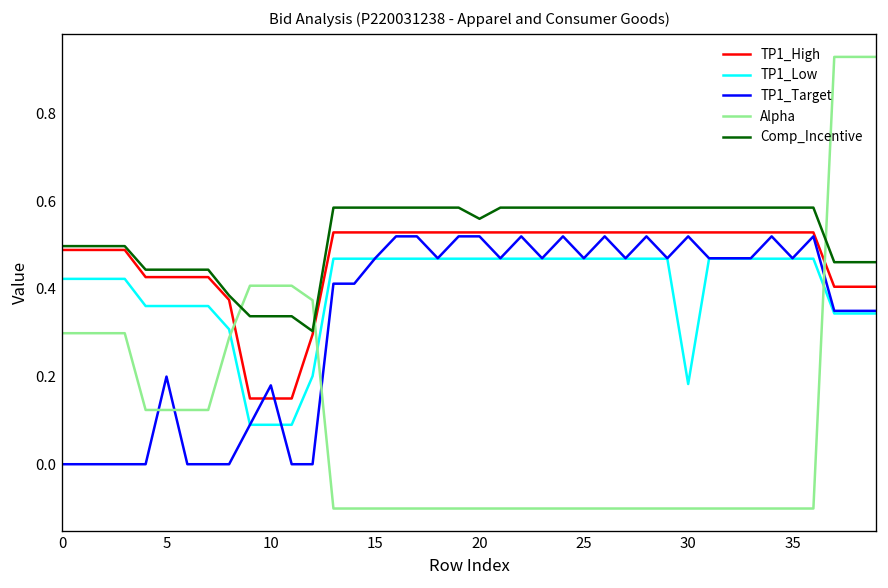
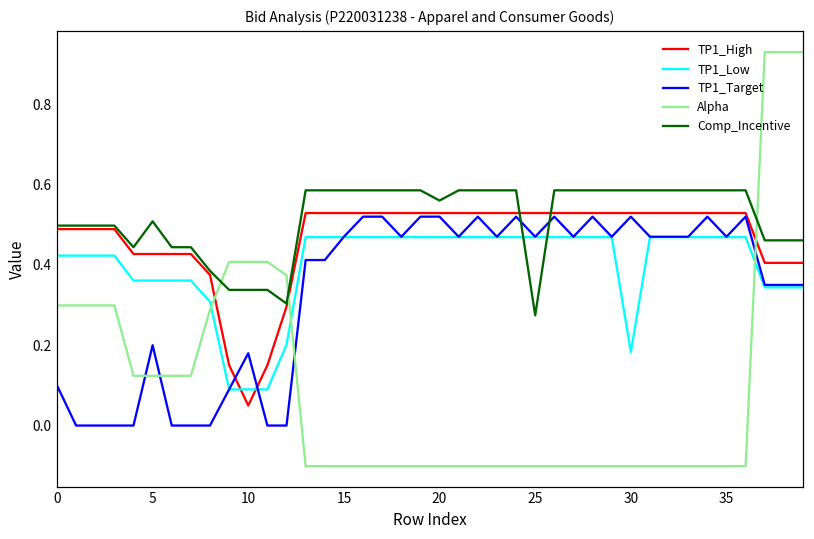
TP1_Target, 0: 0.0 -> 0.1
Comp_Incentive, 5: 0.44 -> 0.51
TP1_High, 10: 0.15 -> 0.05
Comp_Incentive, 25: 0.59 -> 0.27
